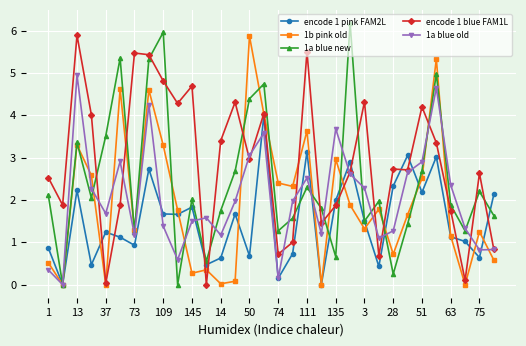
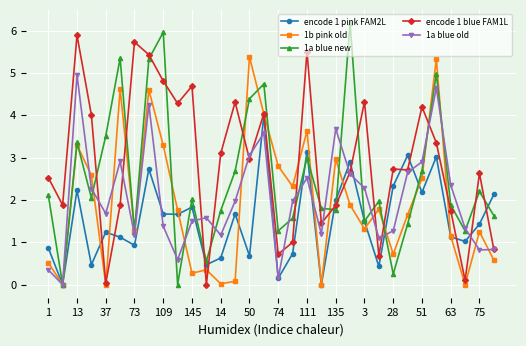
encode 1 blue FAM1L, 73: 5.5 -> 5.7
encode 1 blue FAM1L, 14: 3.4 -> 3.1
1b pink old, 50: 5.9 -> 5.4
1b pink old, 74: 2.4 -> 2.8
1a blue new, 111: 2.3 -> 3.0
1a blue new, 135: 0.7 -> 1.8
encode 1 pink FAM2L, 75: 0.6 -> 1.4
